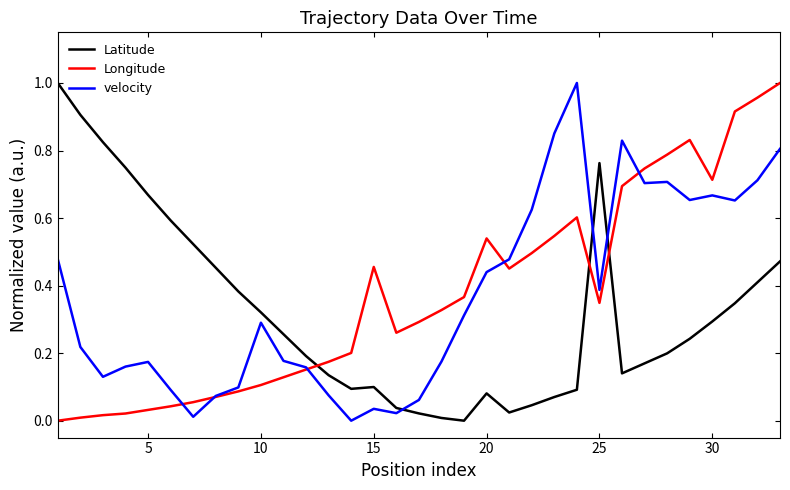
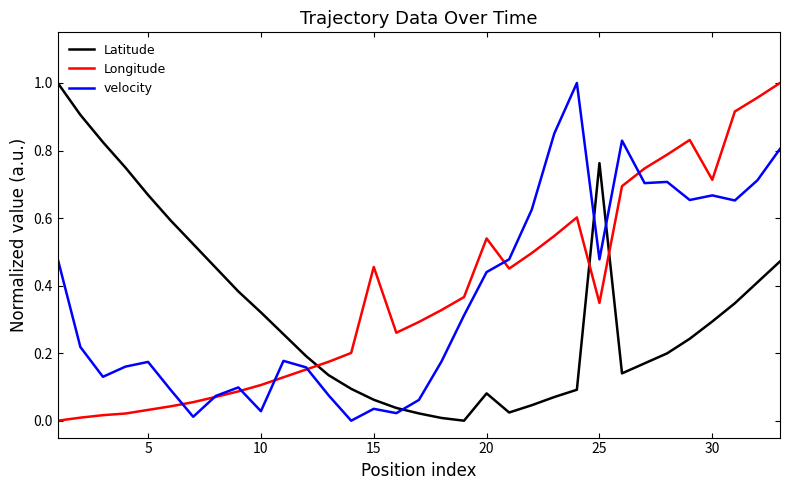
velocity, 10: 0.29 -> 0.03
Latitude, 15: 0.10 -> 0.06
velocity, 25: 0.39 -> 0.48
